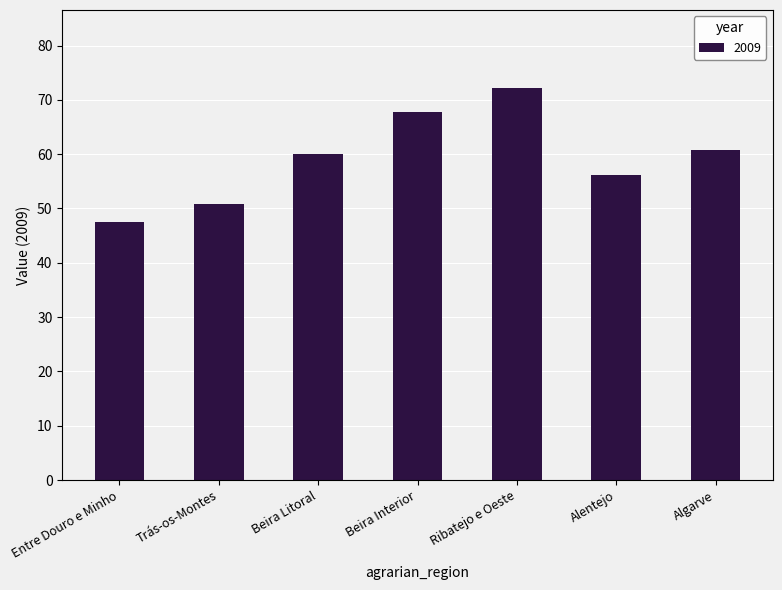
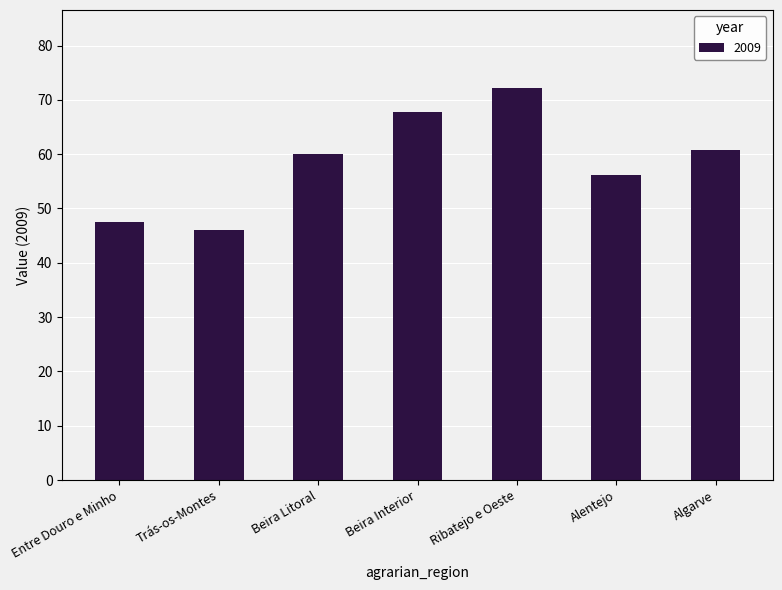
Trás-os-Montes: 51 -> 46
